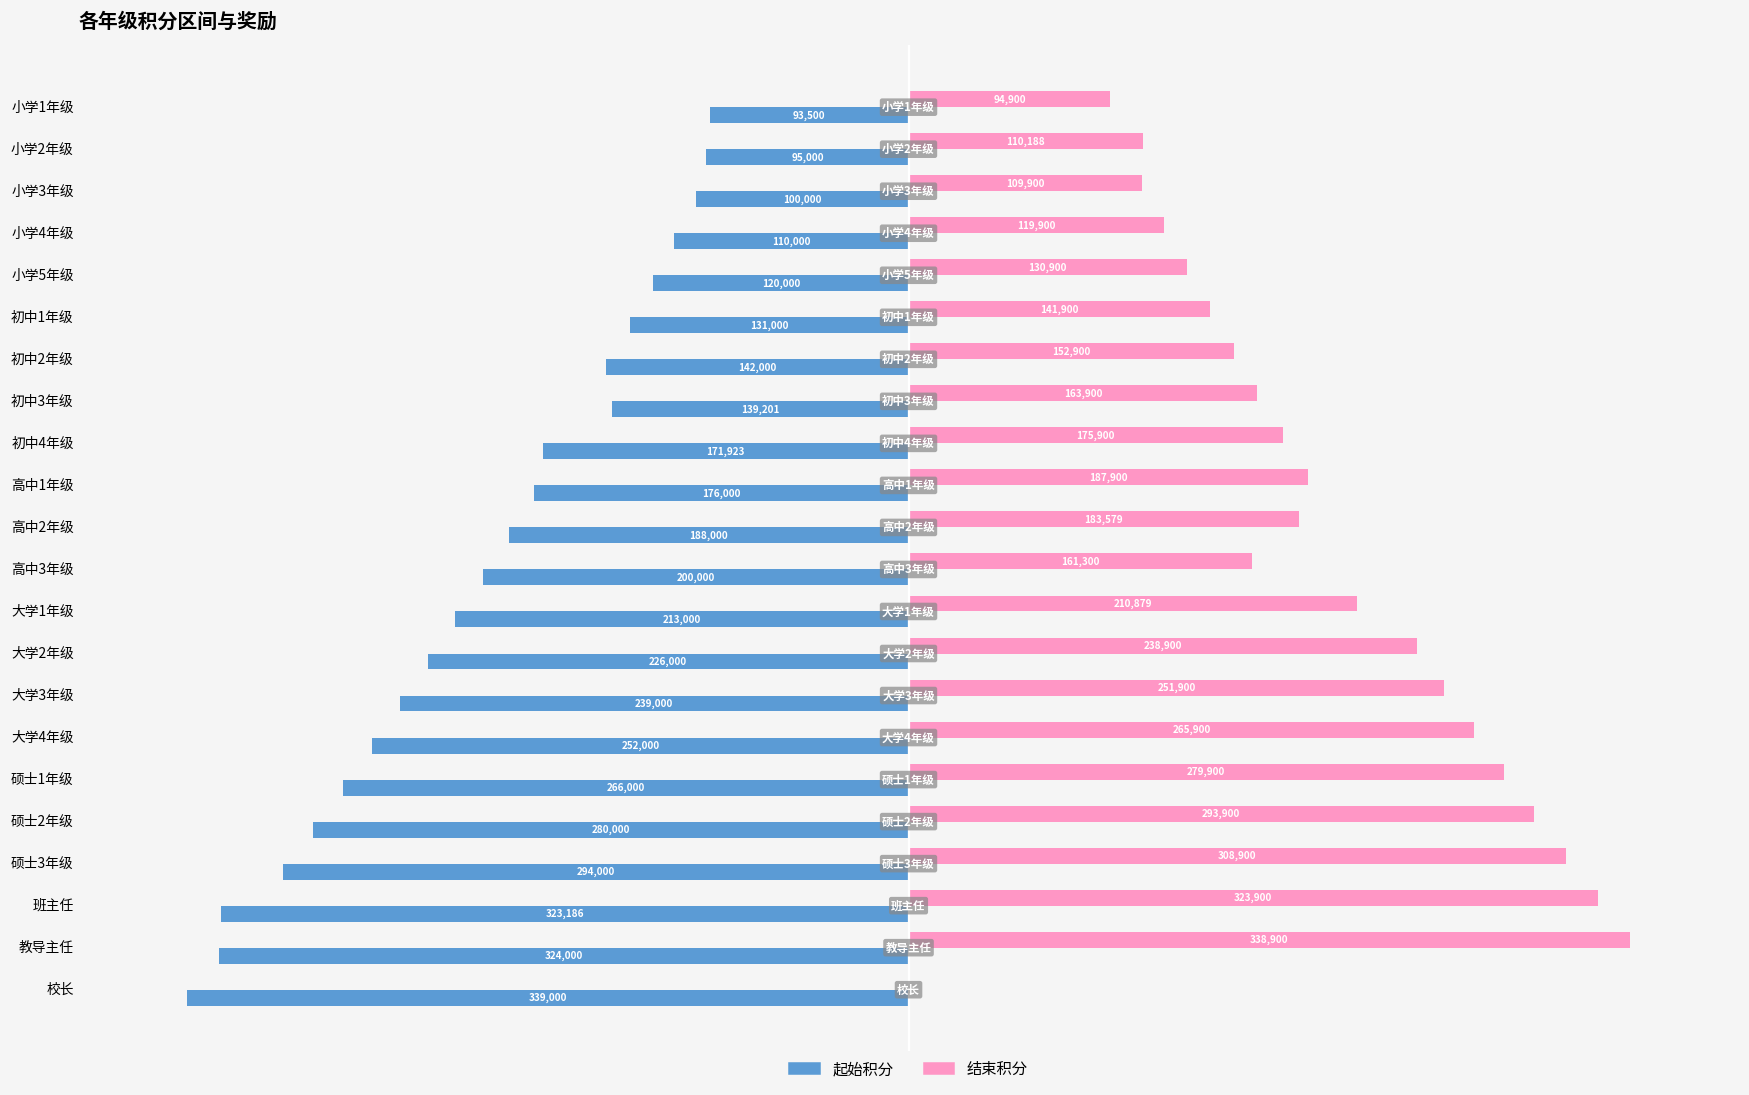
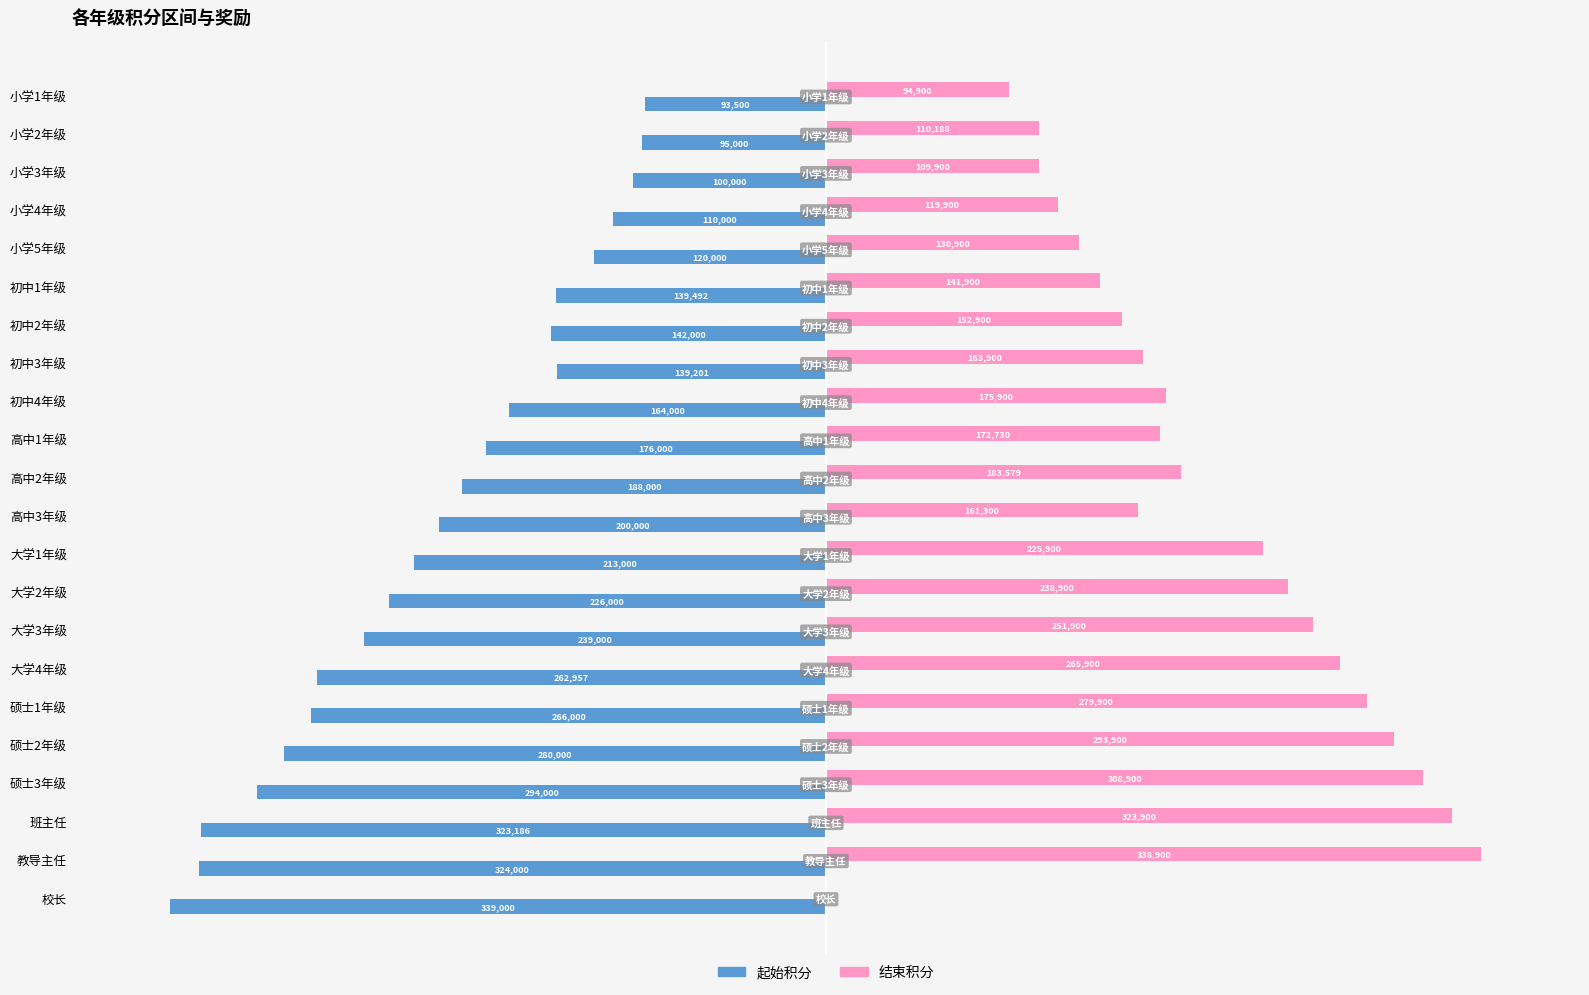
起始积分, 初中1年级: 131,000 -> 139,492
起始积分, 初中4年级: 171,923 -> 164,000
结束积分, 高中1年级: 187,900 -> 172,730
结束积分, 大学1年级: 210,879 -> 225,900
起始积分, 大学4年级: 252,000 -> 262,957
